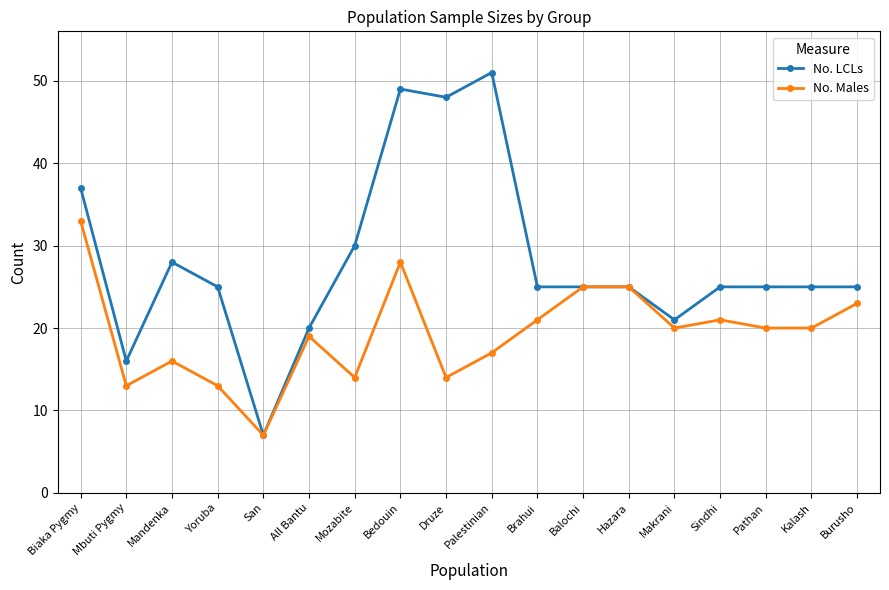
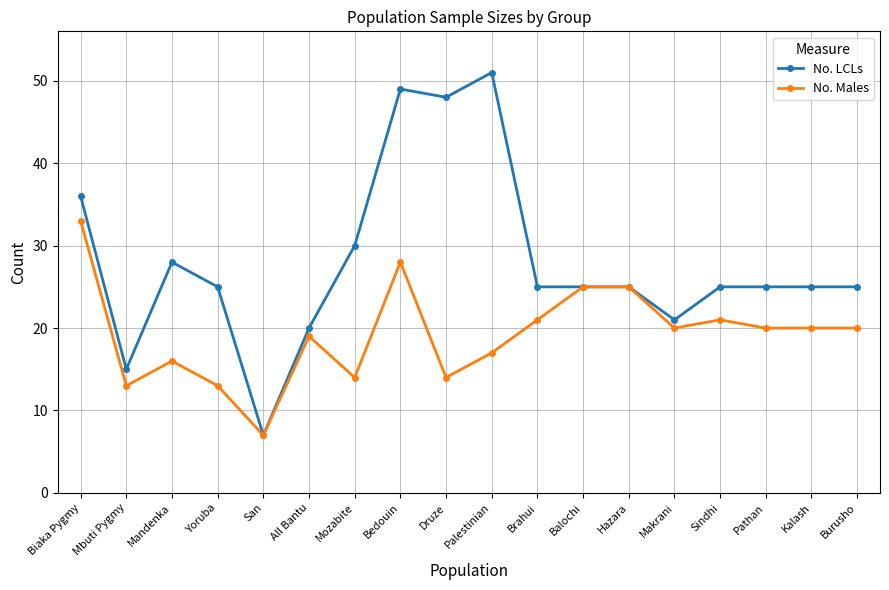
No. LCLs, Biaka Pygmy: 37 -> 36
No. LCLs, Mbuti Pygmy: 16 -> 15
No. Males, Burusho: 23 -> 20
